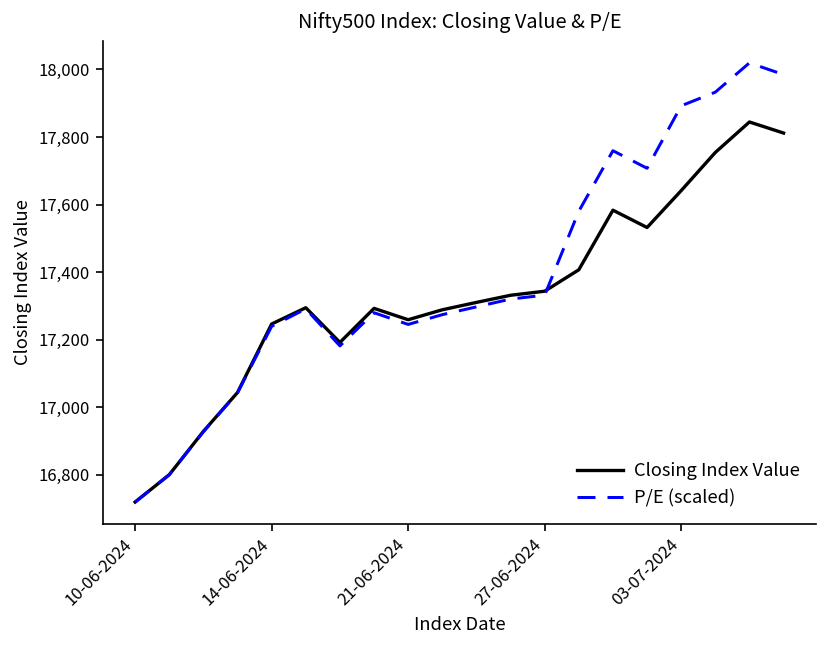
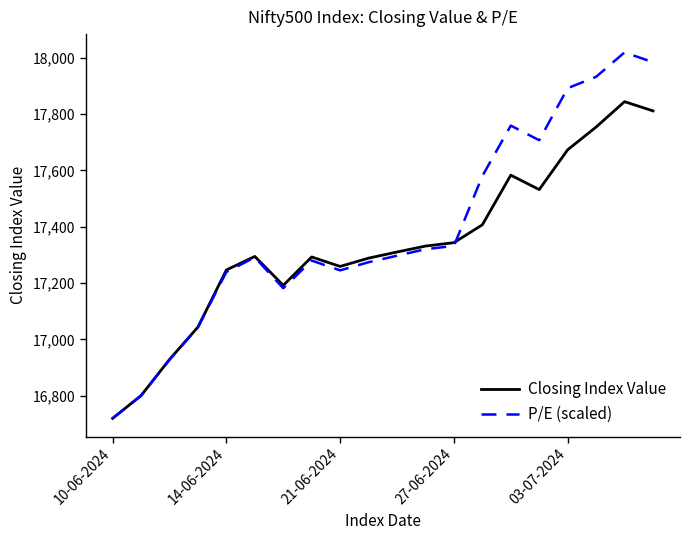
Closing Index Value, 03-07-2024: 17,640 -> 17,670
